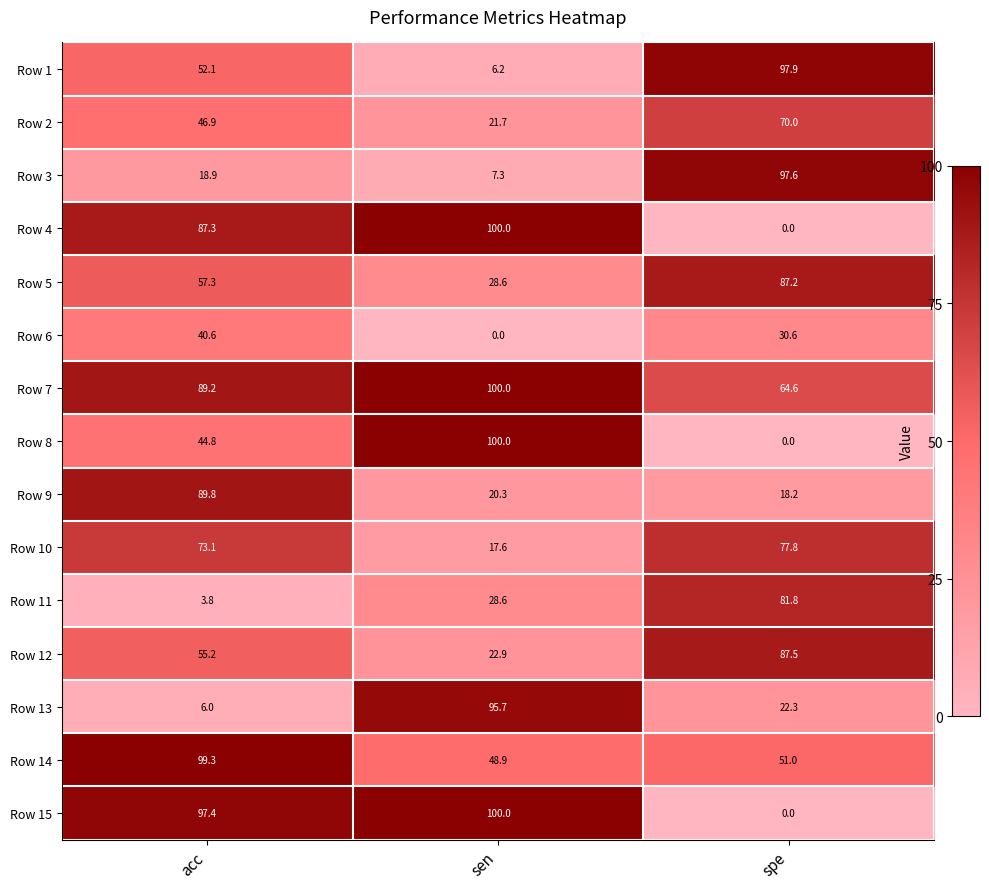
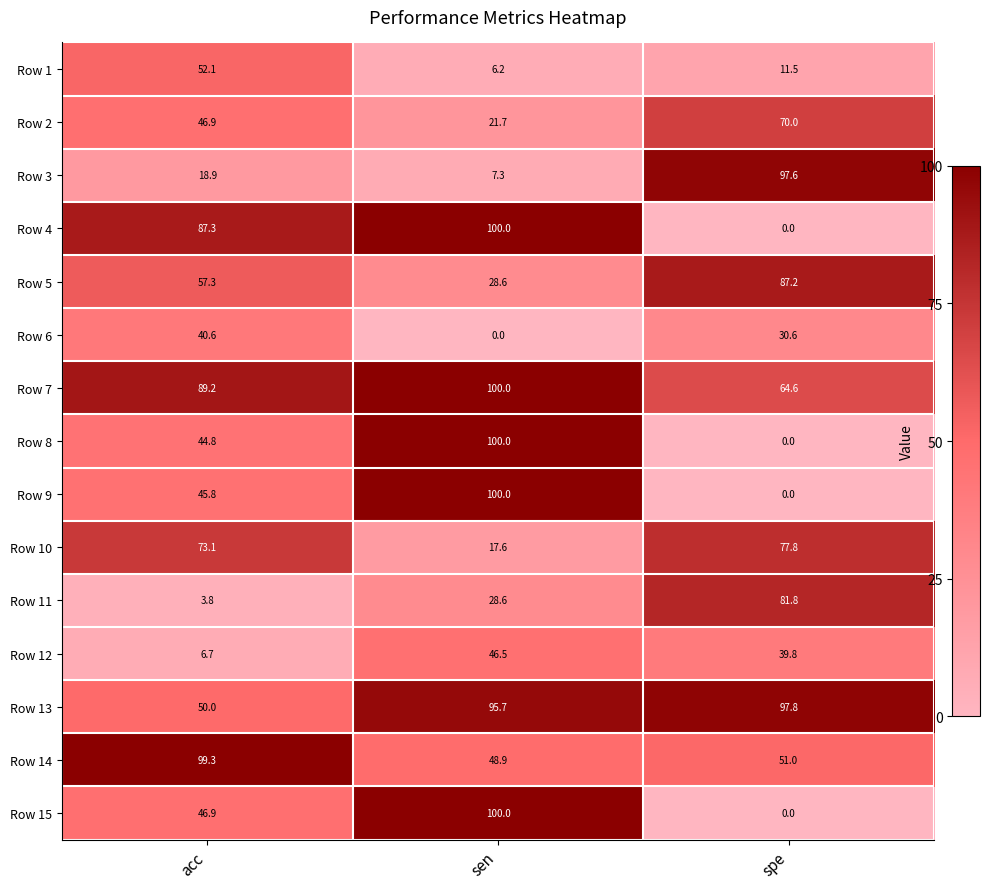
Row 1, spe: 97.9 -> 11.5
Row 9, acc: 89.8 -> 45.8
Row 9, sen: 20.3 -> 100.0
Row 9, spe: 18.2 -> 0.0
Row 12, acc: 55.2 -> 6.7
Row 12, sen: 22.9 -> 46.5
Row 12, spe: 87.5 -> 39.8
Row 13, acc: 6.0 -> 50.0
Row 13, spe: 22.3 -> 97.8
Row 15, acc: 97.4 -> 46.9
